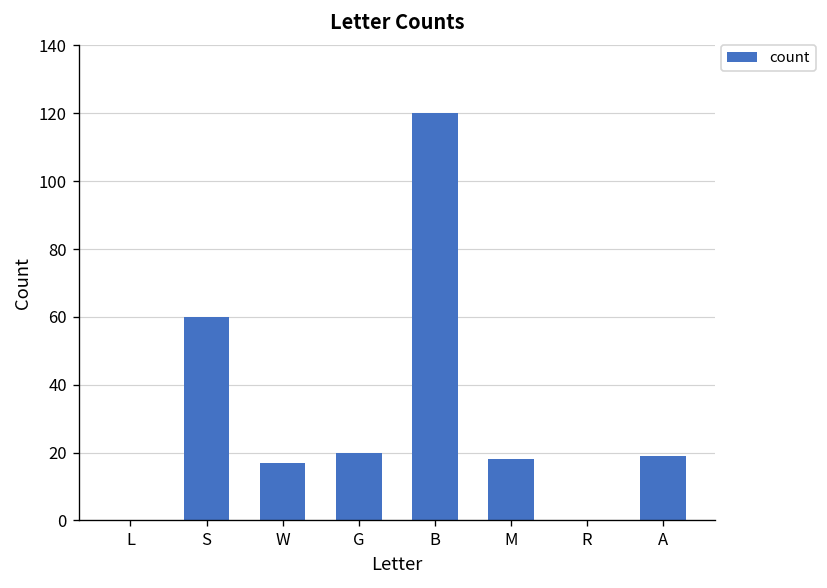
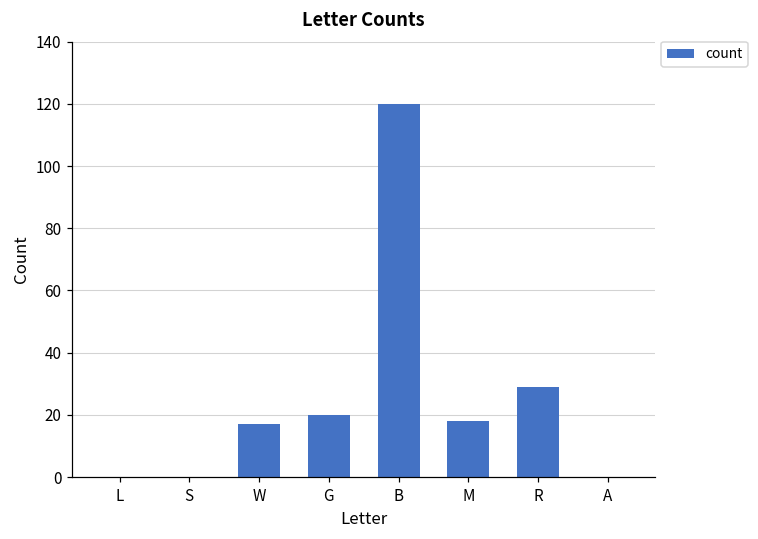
S: 60 -> 0
R: 0 -> 29
A: 19 -> 0
